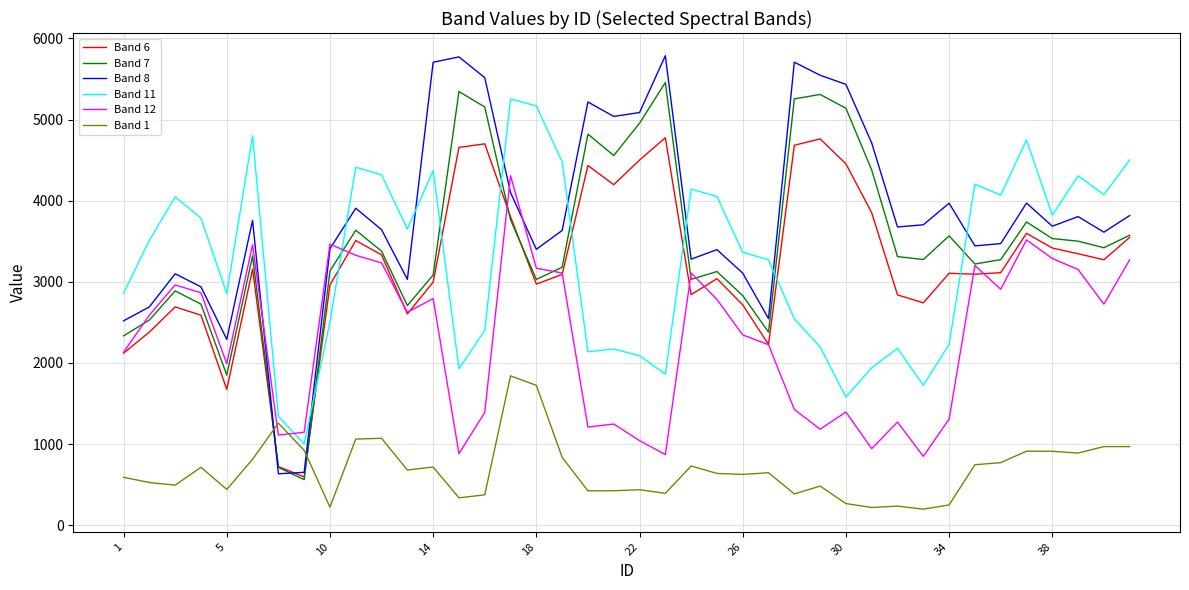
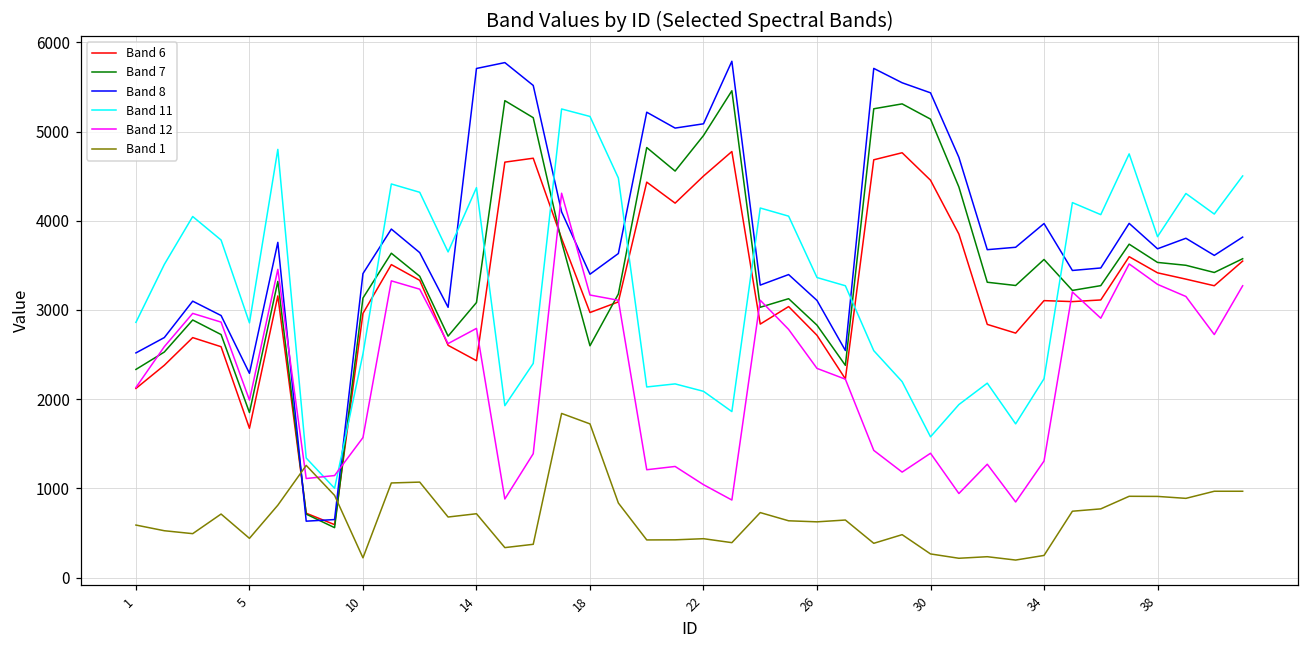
Band 12, 10: 3500 -> 1600
Band 6, 14: 3000 -> 2400
Band 7, 18: 3000 -> 2600
